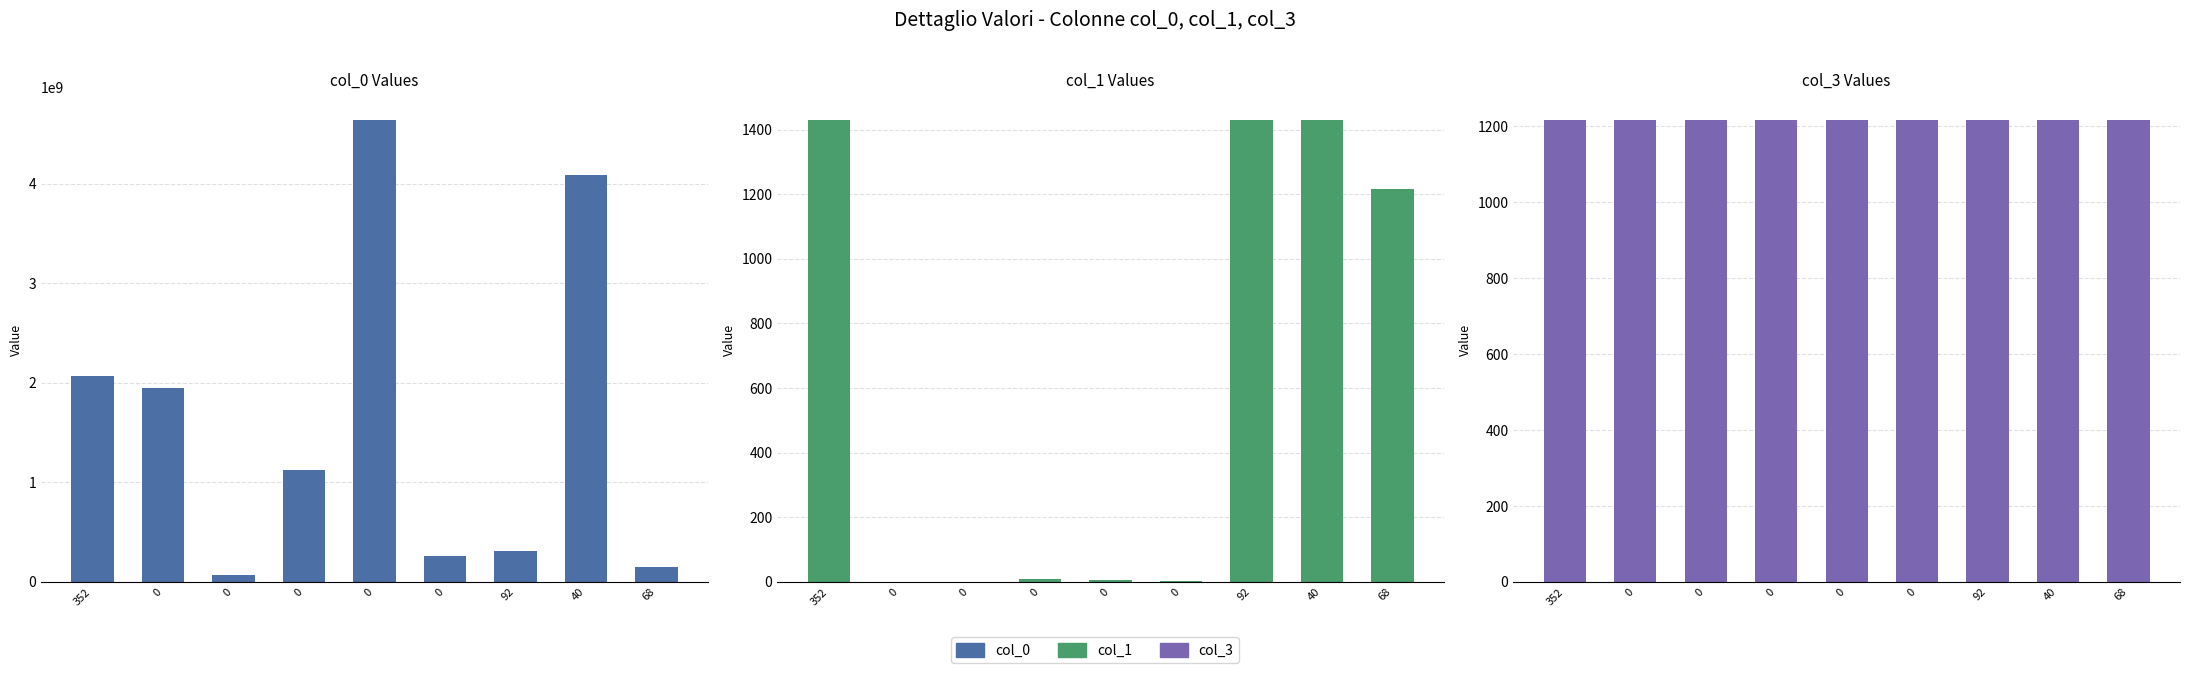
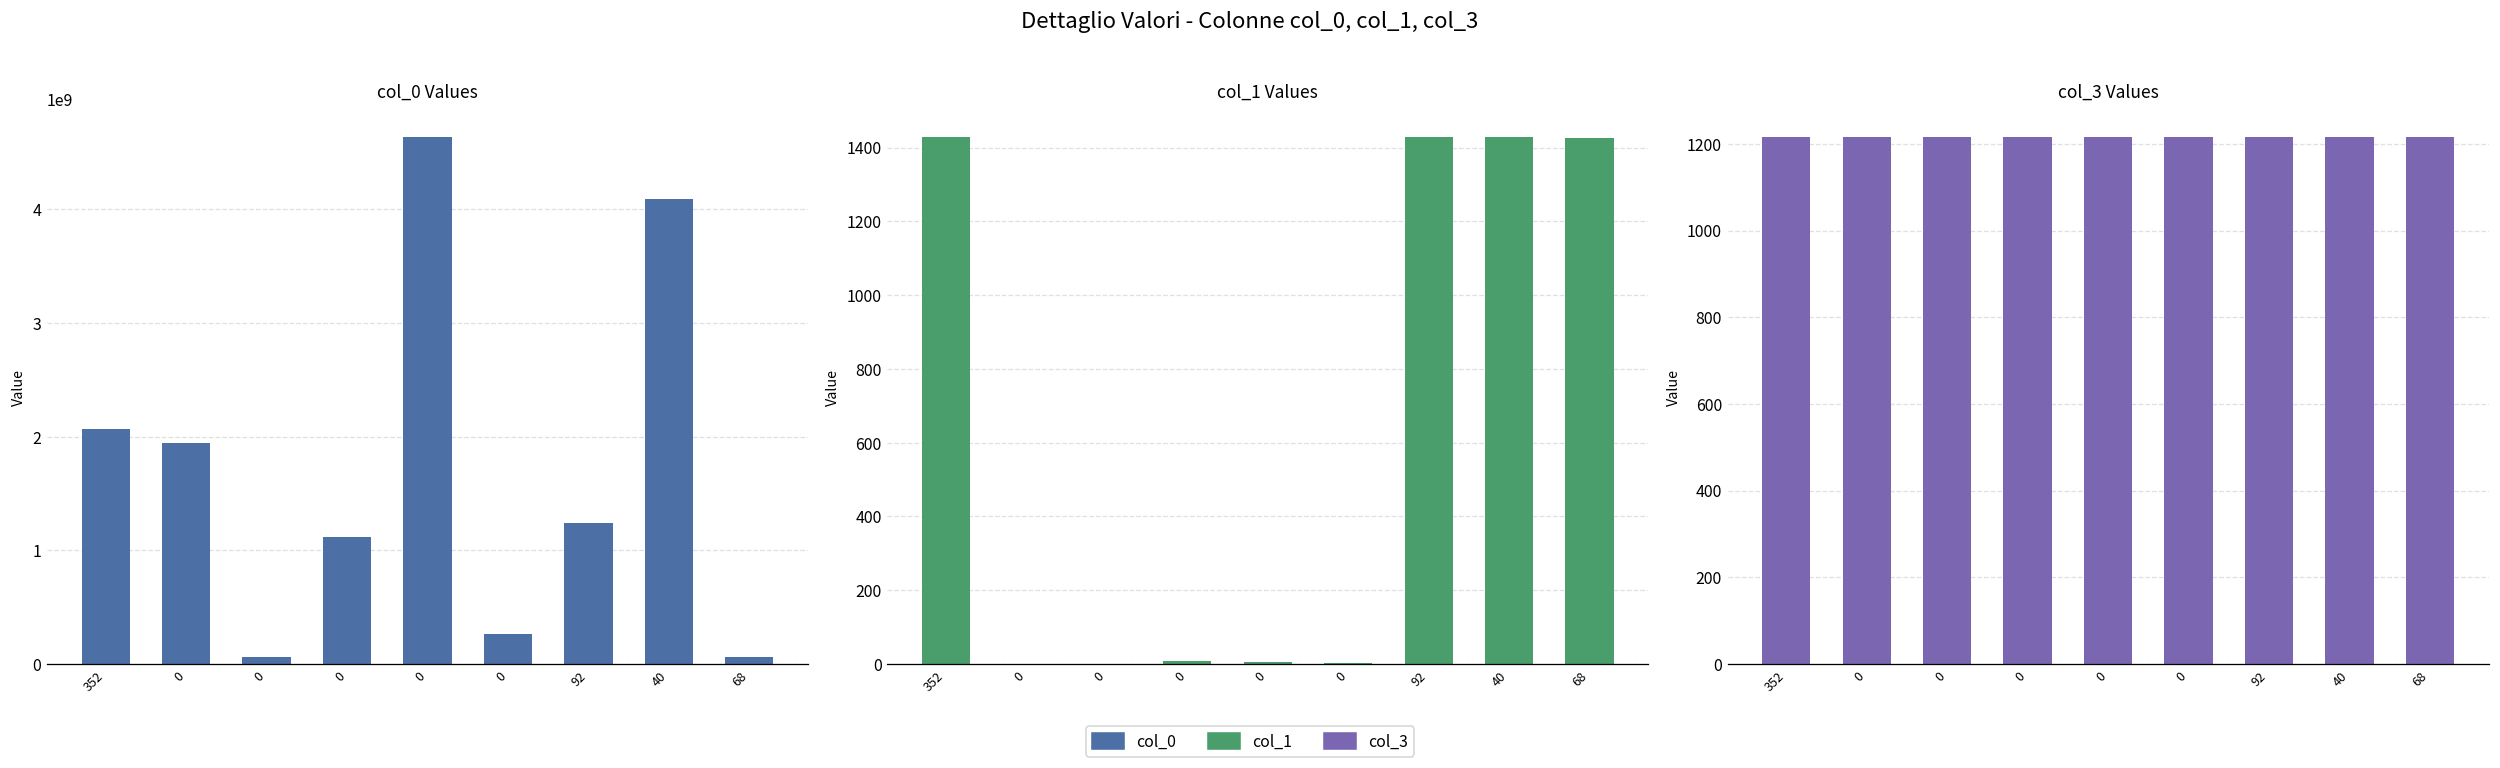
col_0 Values, 92: 300000000 -> 1200000000
col_0 Values, 68: 150000000 -> 70000000
col_1 Values, 68: 1220 -> 1430
